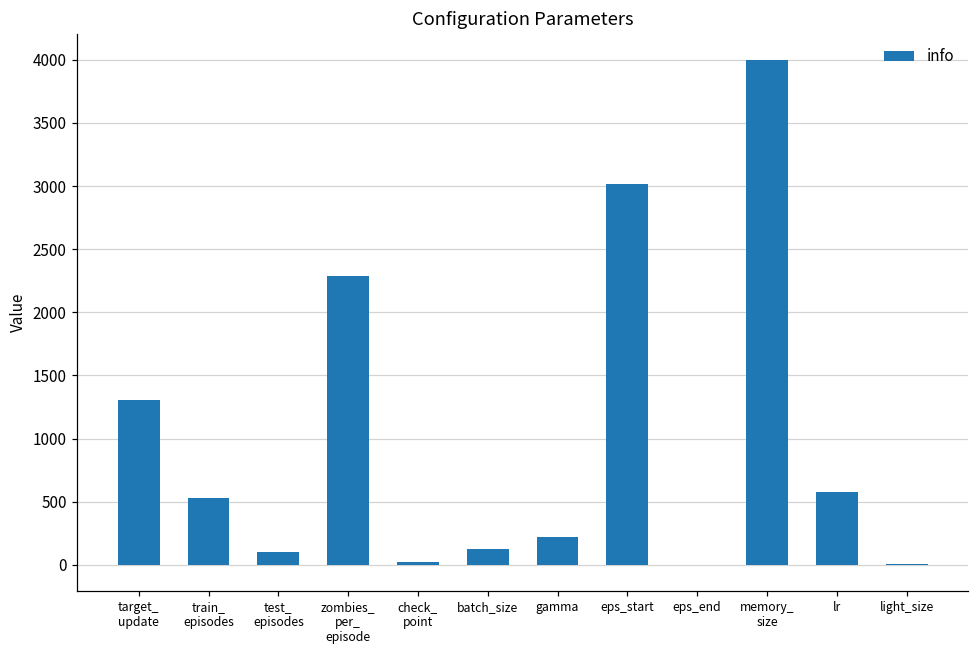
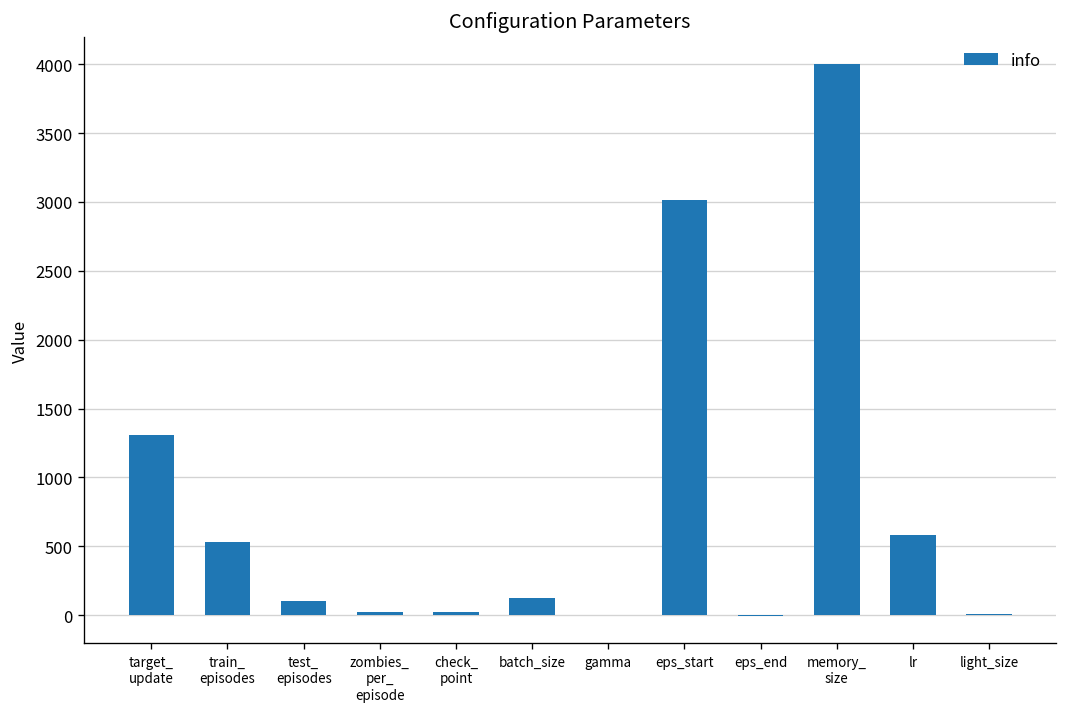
zombies_ per_ episode: 2290 -> 20
gamma: 220 -> 0
